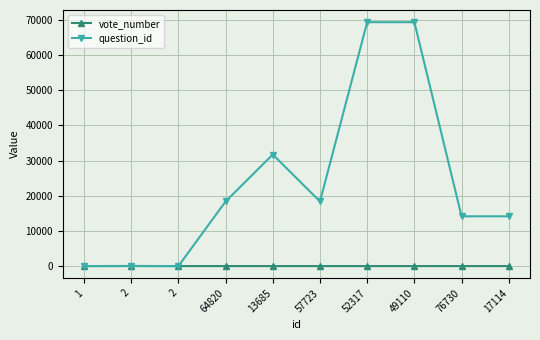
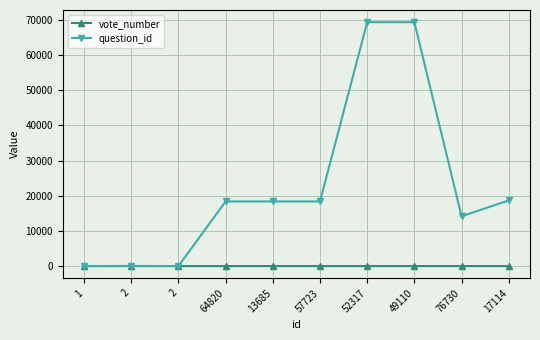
question_id, 13685: 32000 -> 18000
question_id, 17114: 14000 -> 19000
